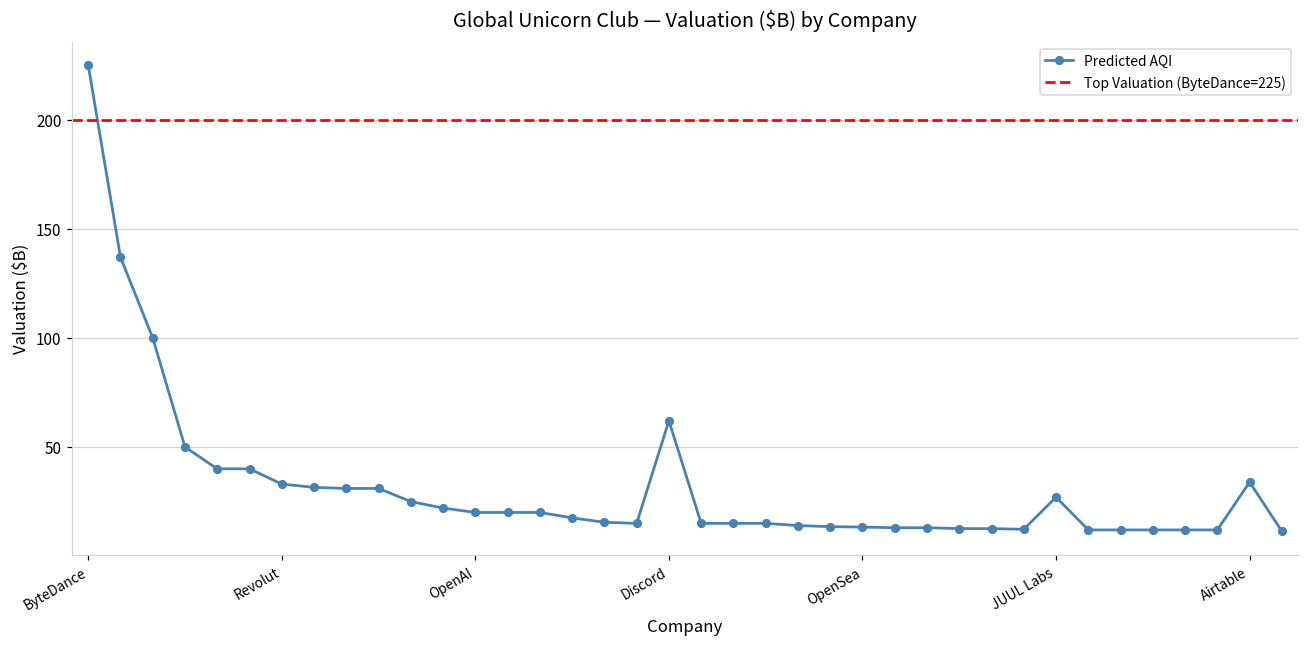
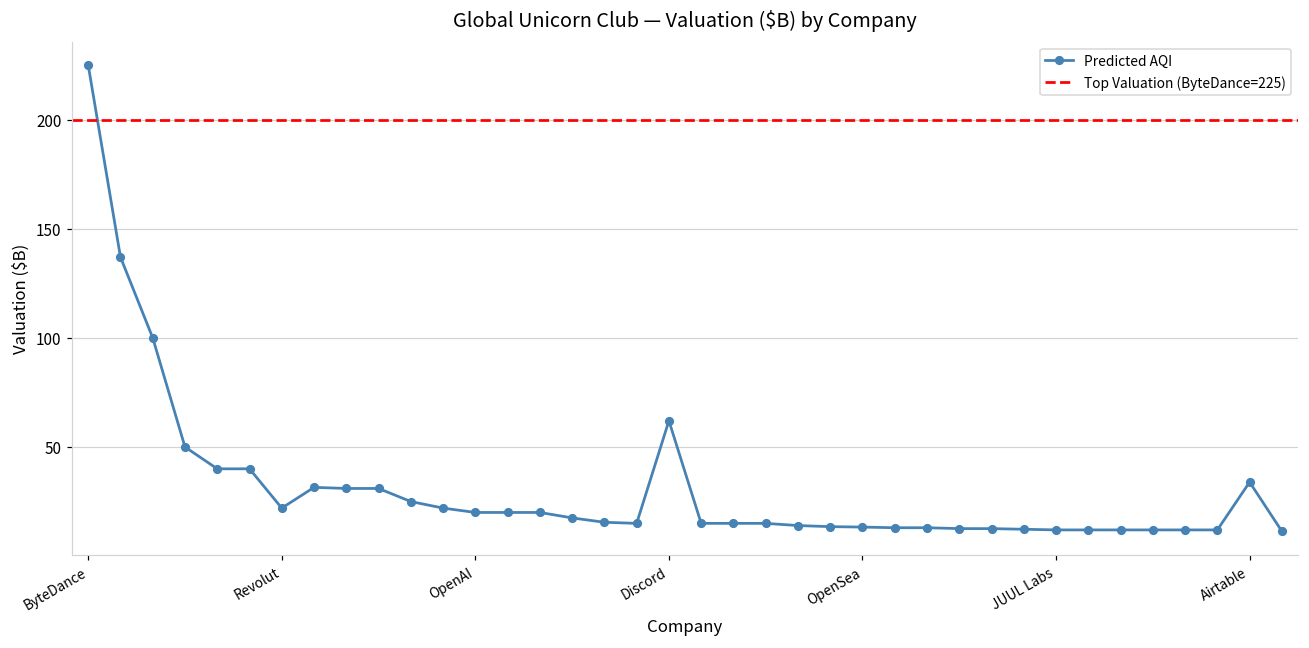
Revolut: 33 -> 22
JUUL Labs: 27 -> 12
